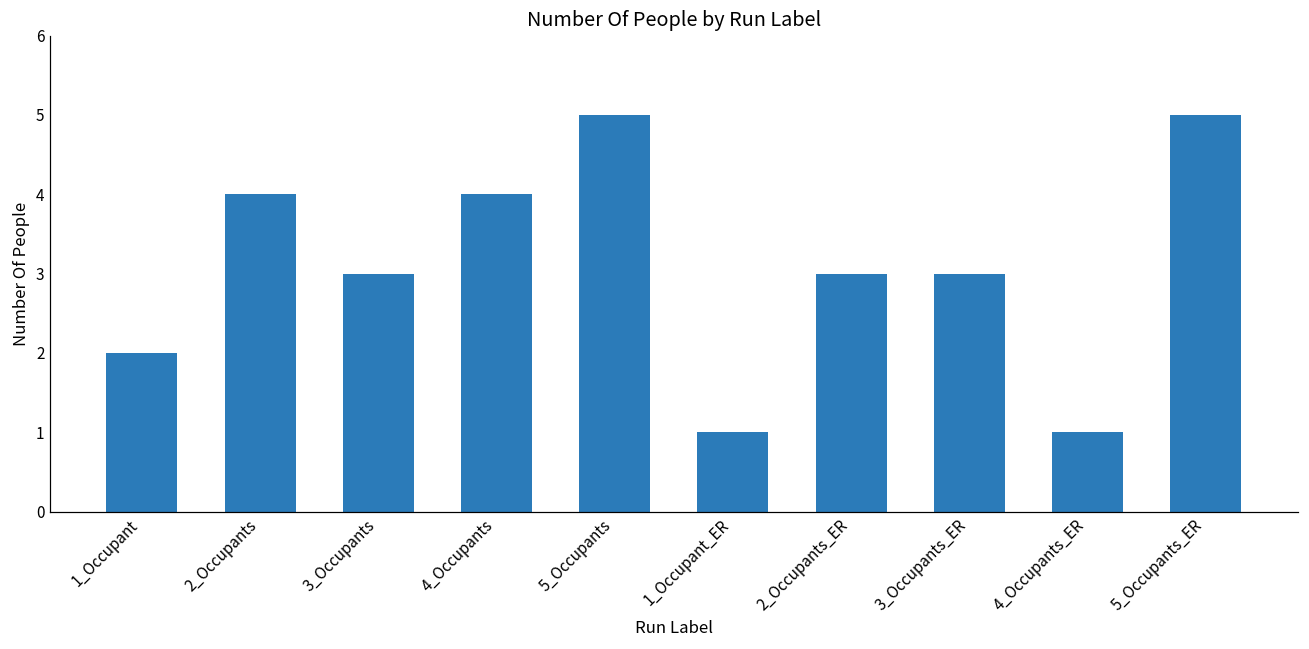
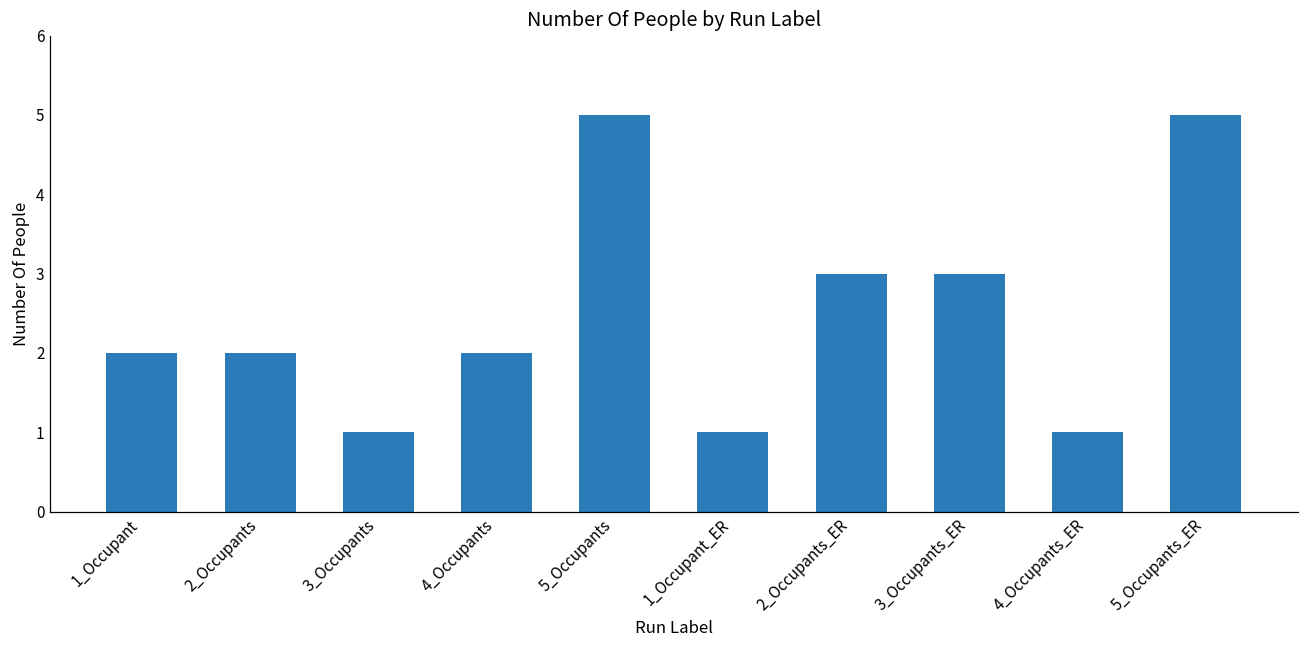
2_Occupants: 4 -> 2
3_Occupants: 3 -> 1
4_Occupants: 4 -> 2
